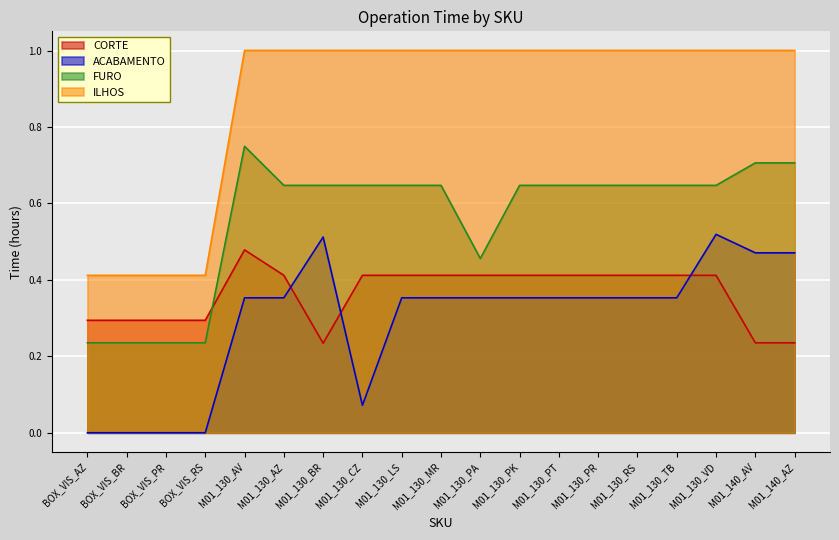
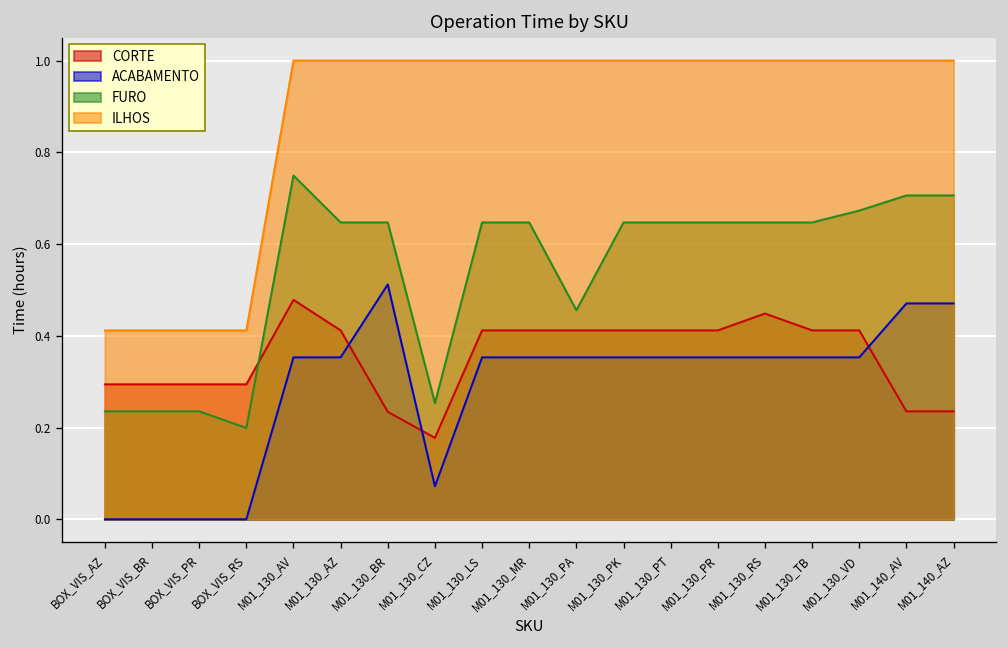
FURO, BOX_VIS_RS: 0.24 -> 0.20
CORTE, M01_130_CZ: 0.41 -> 0.18
FURO, M01_130_CZ: 0.65 -> 0.25
CORTE, M01_130_RS: 0.41 -> 0.45
ACABAMENTO, M01_130_VD: 0.52 -> 0.35
FURO, M01_130_VD: 0.65 -> 0.67
